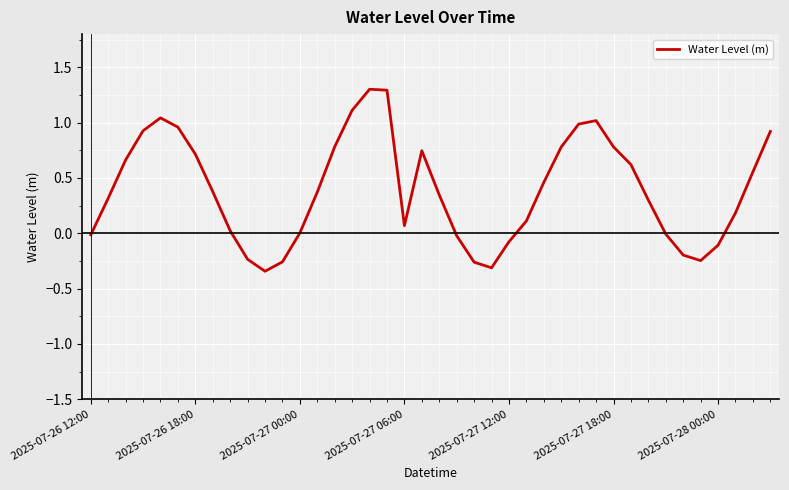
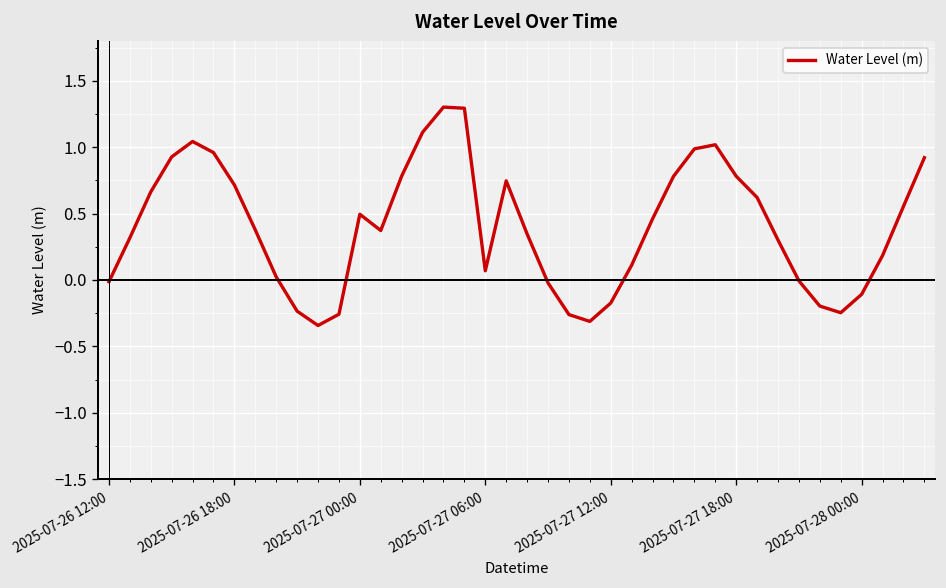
2025-07-27 00:00: 0.00 -> 0.50
2025-07-27 12:00: -0.08 -> -0.17
